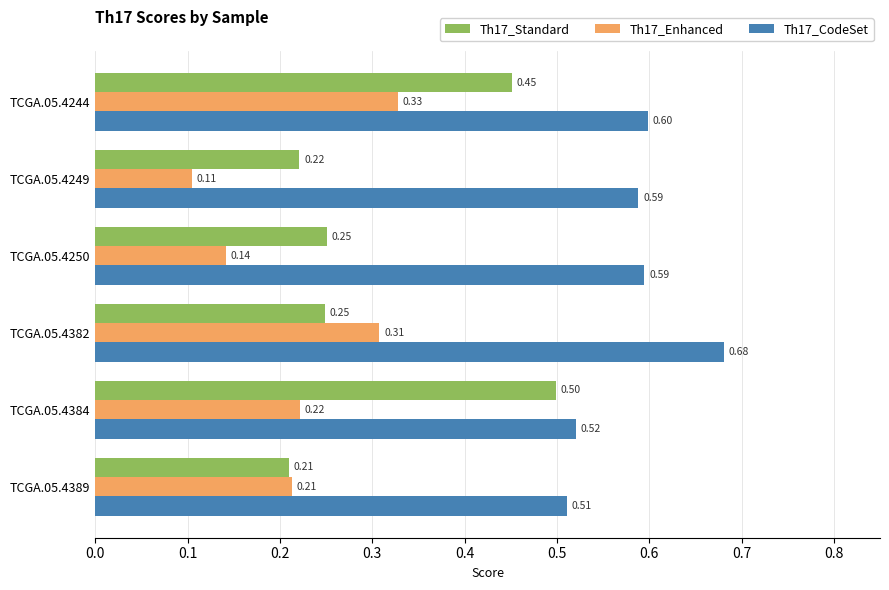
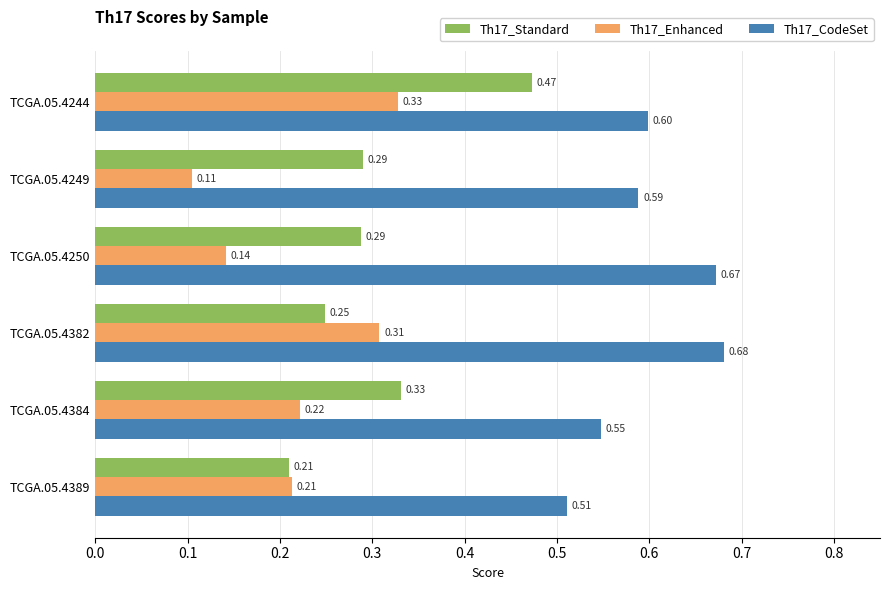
Th17_Standard, TCGA.05.4244: 0.45 -> 0.47
Th17_Standard, TCGA.05.4249: 0.22 -> 0.29
Th17_Standard, TCGA.05.4250: 0.25 -> 0.29
Th17_CodeSet, TCGA.05.4250: 0.59 -> 0.67
Th17_Standard, TCGA.05.4384: 0.50 -> 0.33
Th17_CodeSet, TCGA.05.4384: 0.52 -> 0.55
